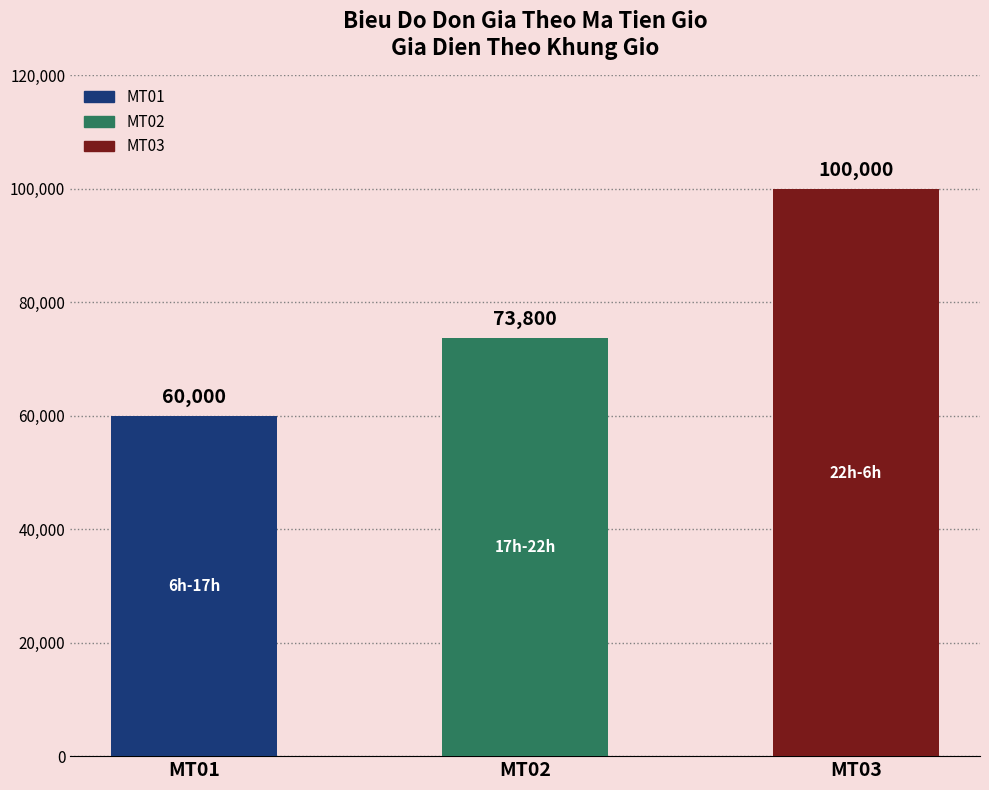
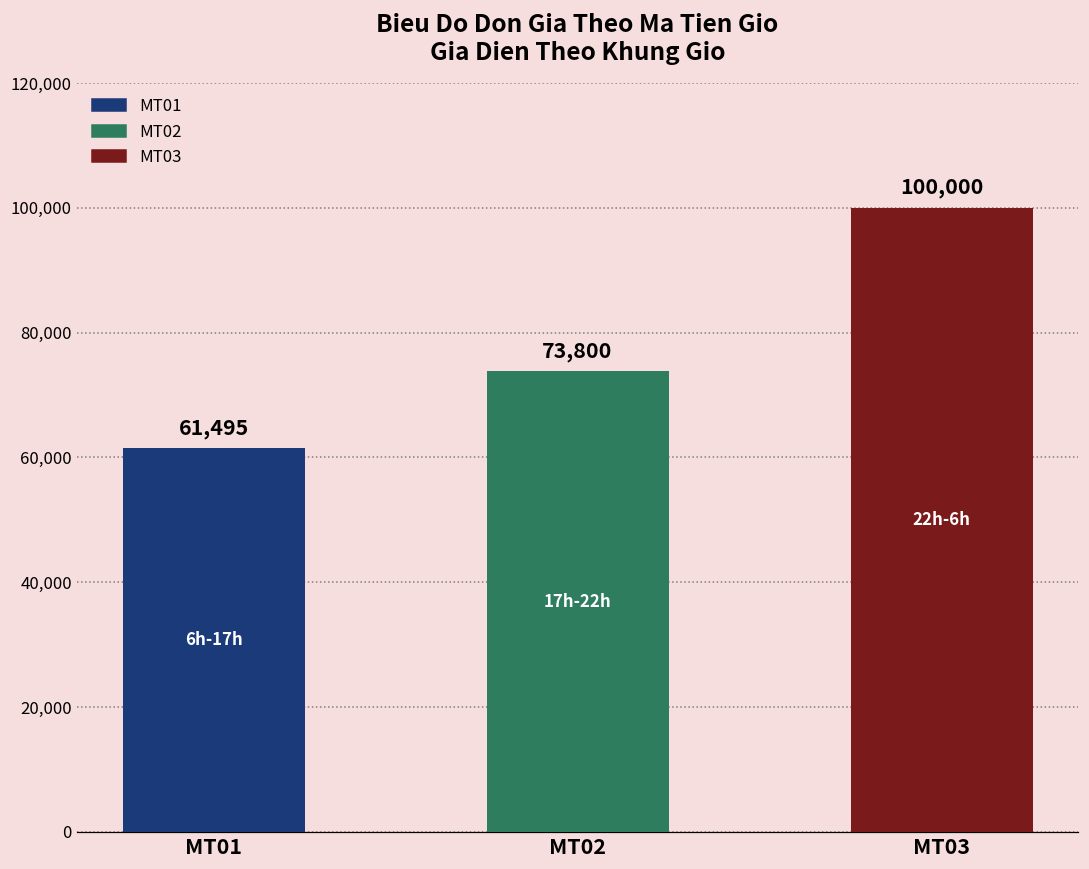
MT01: 60,000 -> 61,495
